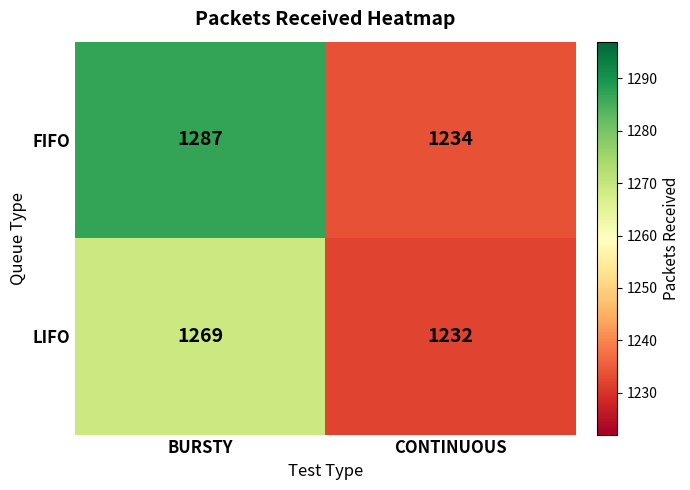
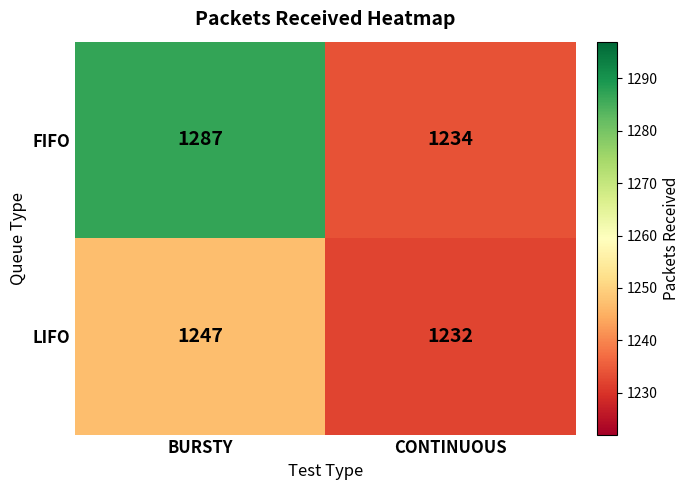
LIFO, BURSTY: 1269 -> 1247
